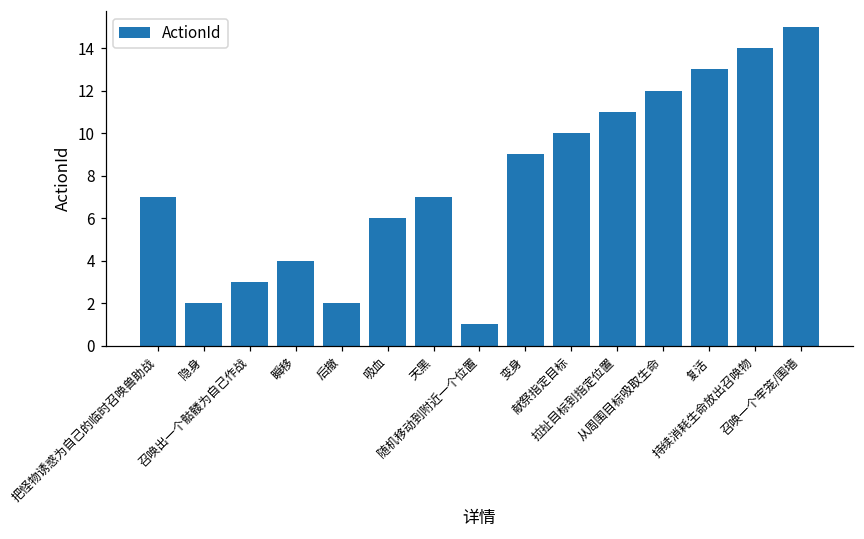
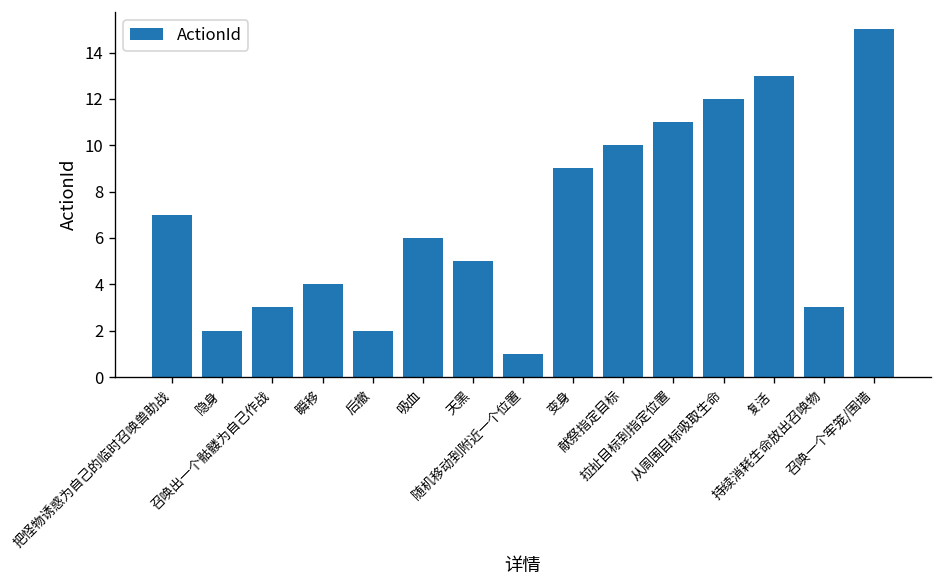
天黑: 7 -> 5
持续消耗生命放出召唤物: 14 -> 3
